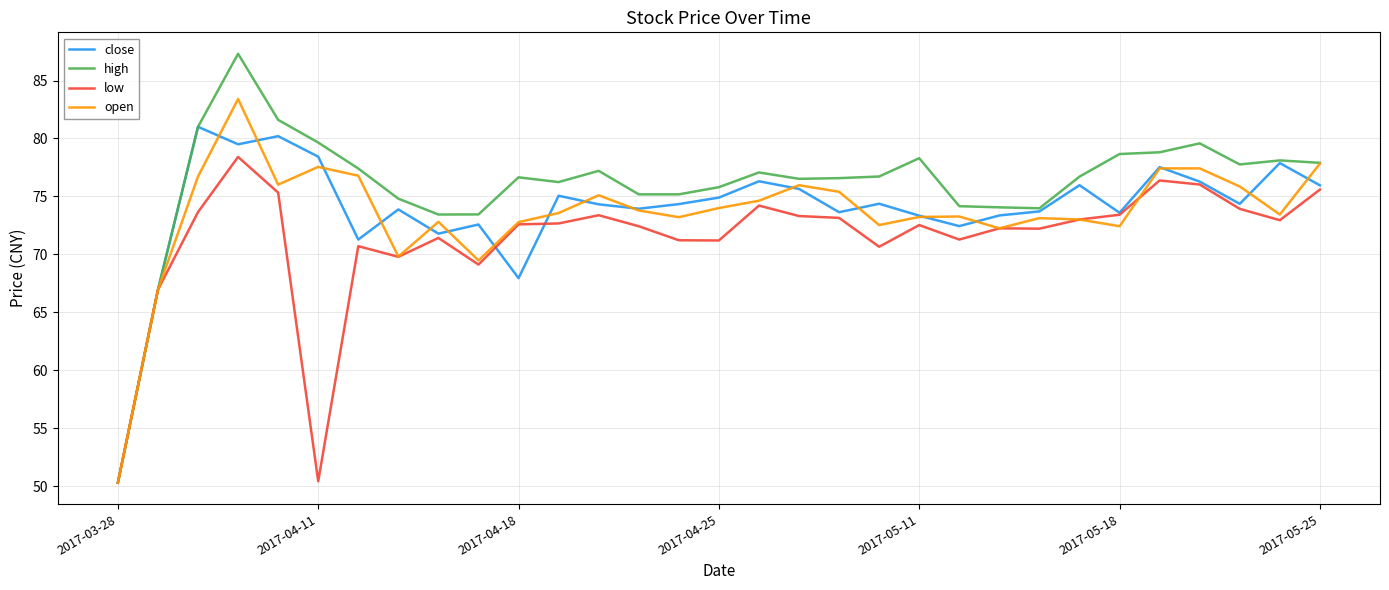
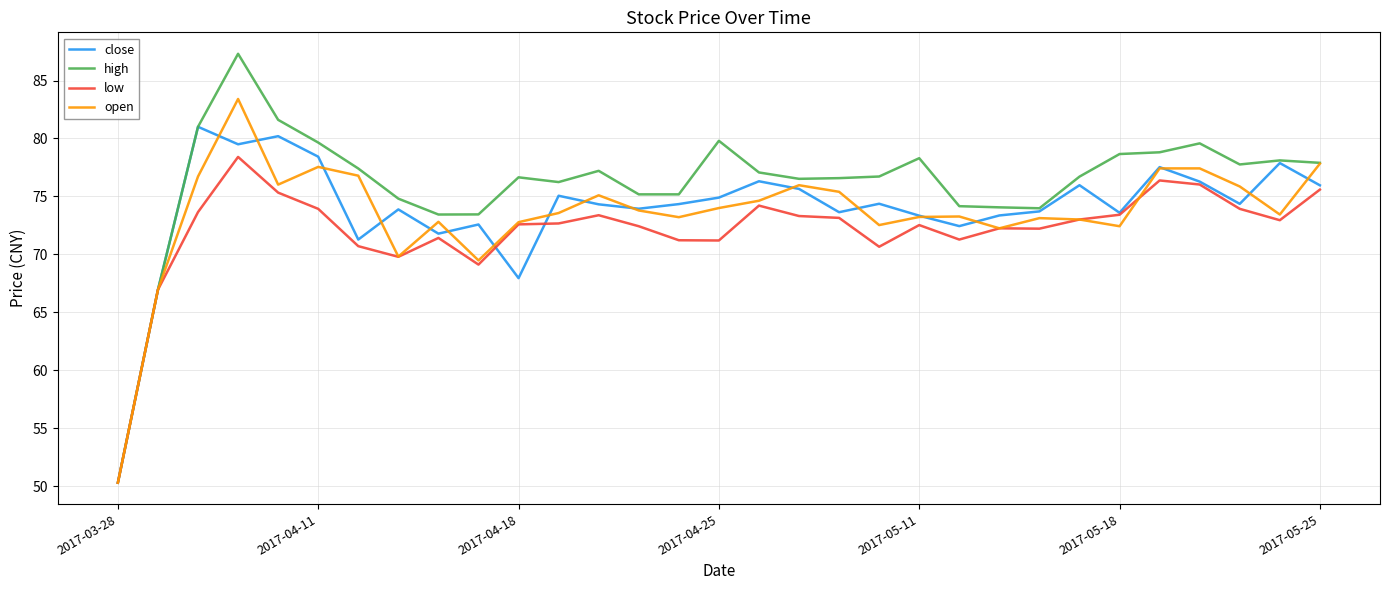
low, 2017-04-11: 50.4 -> 73.9
high, 2017-04-25: 75.8 -> 79.8
